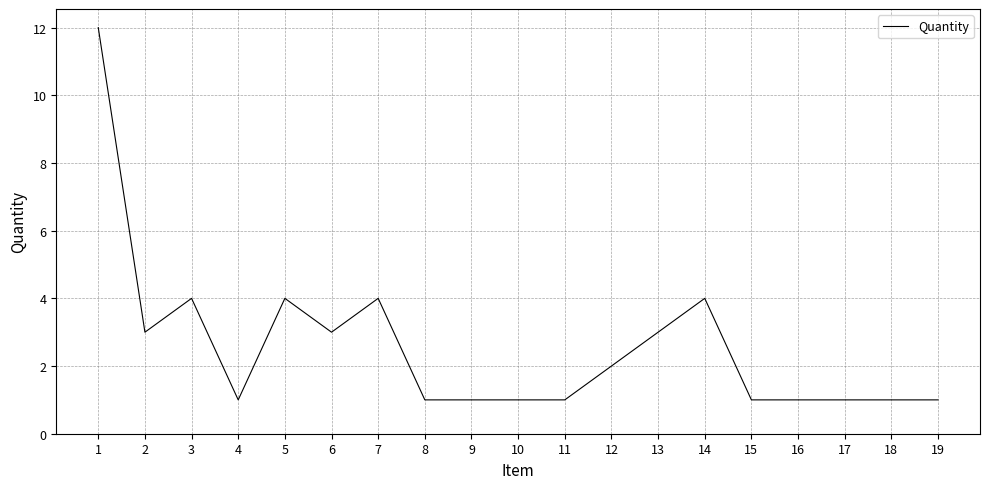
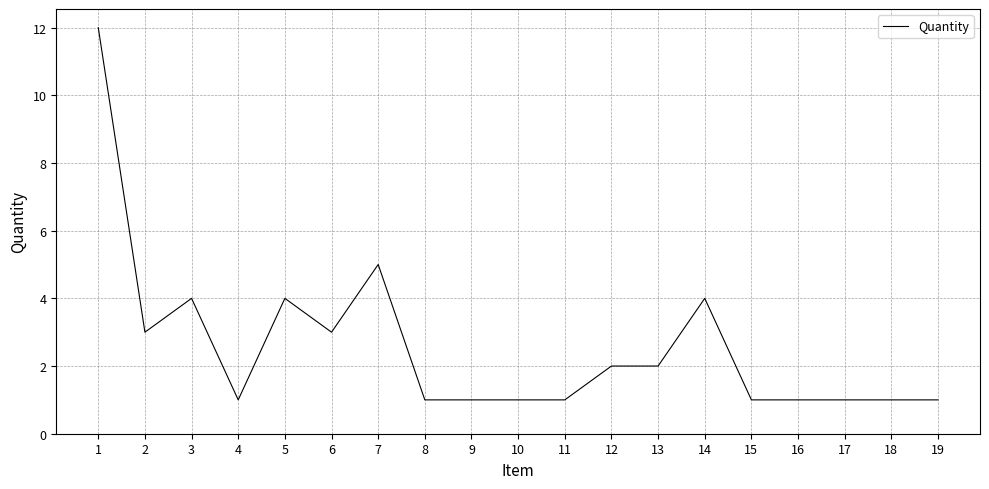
7: 4 -> 5
13: 3 -> 2
